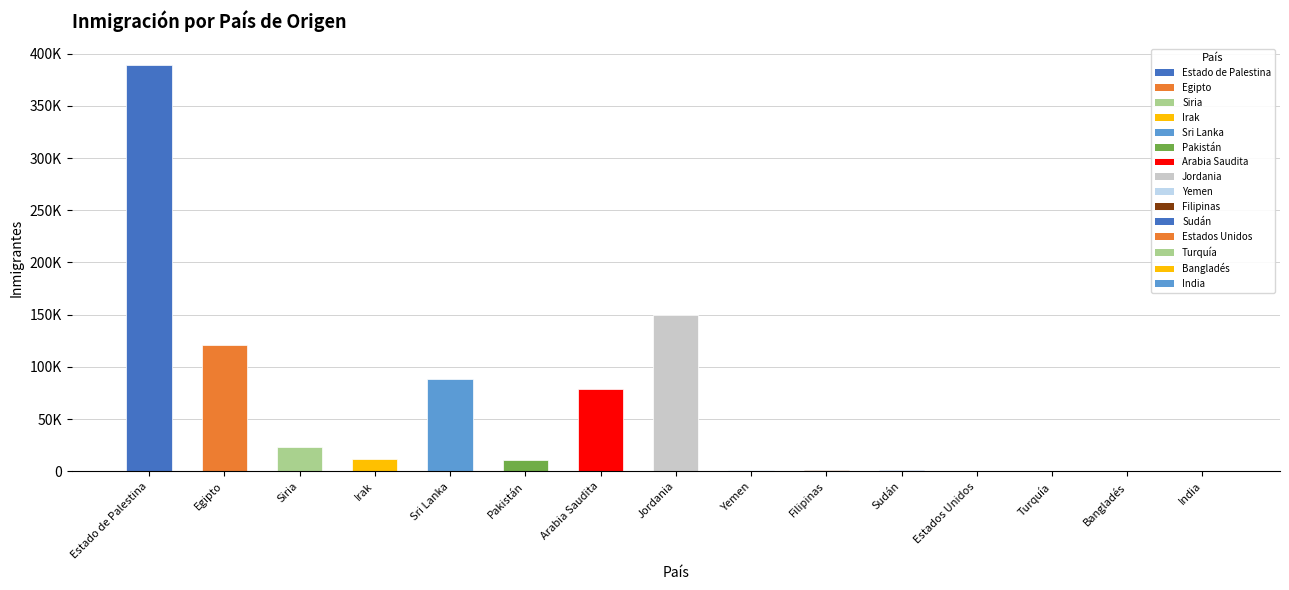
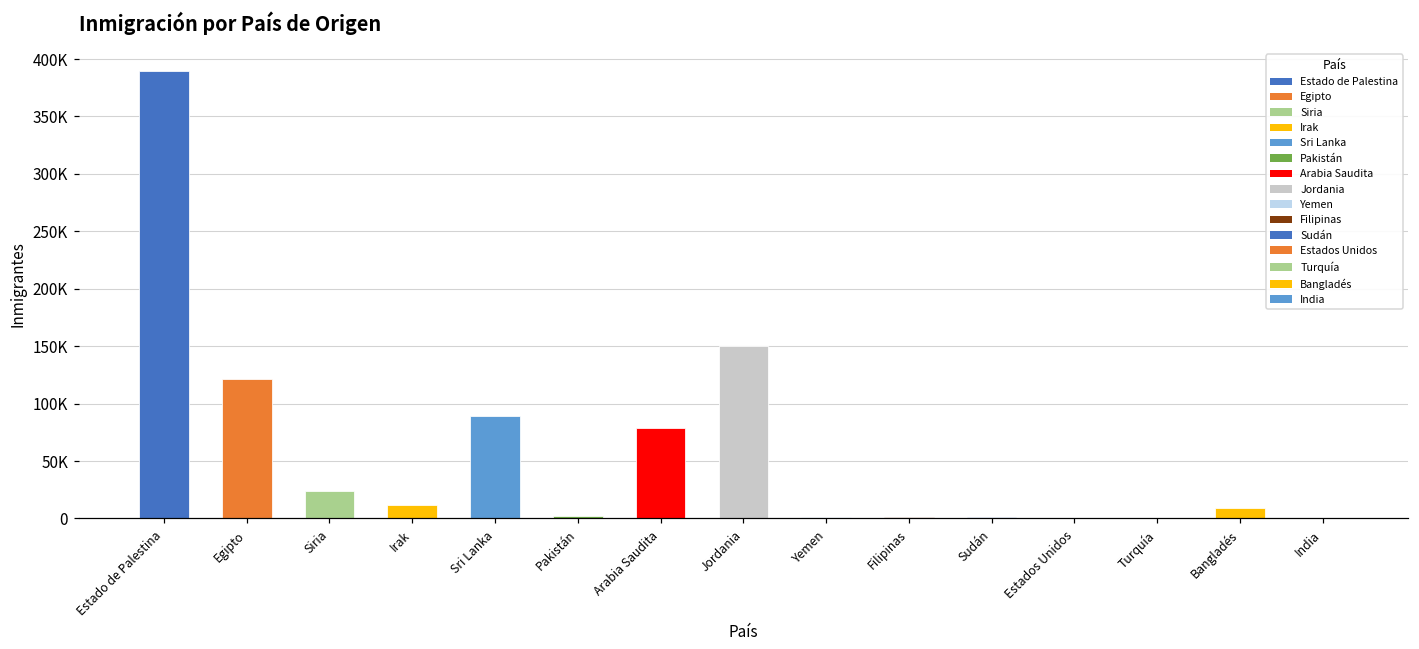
Pakistán: 11000 -> 2000
Bangladés: 0 -> 9000
